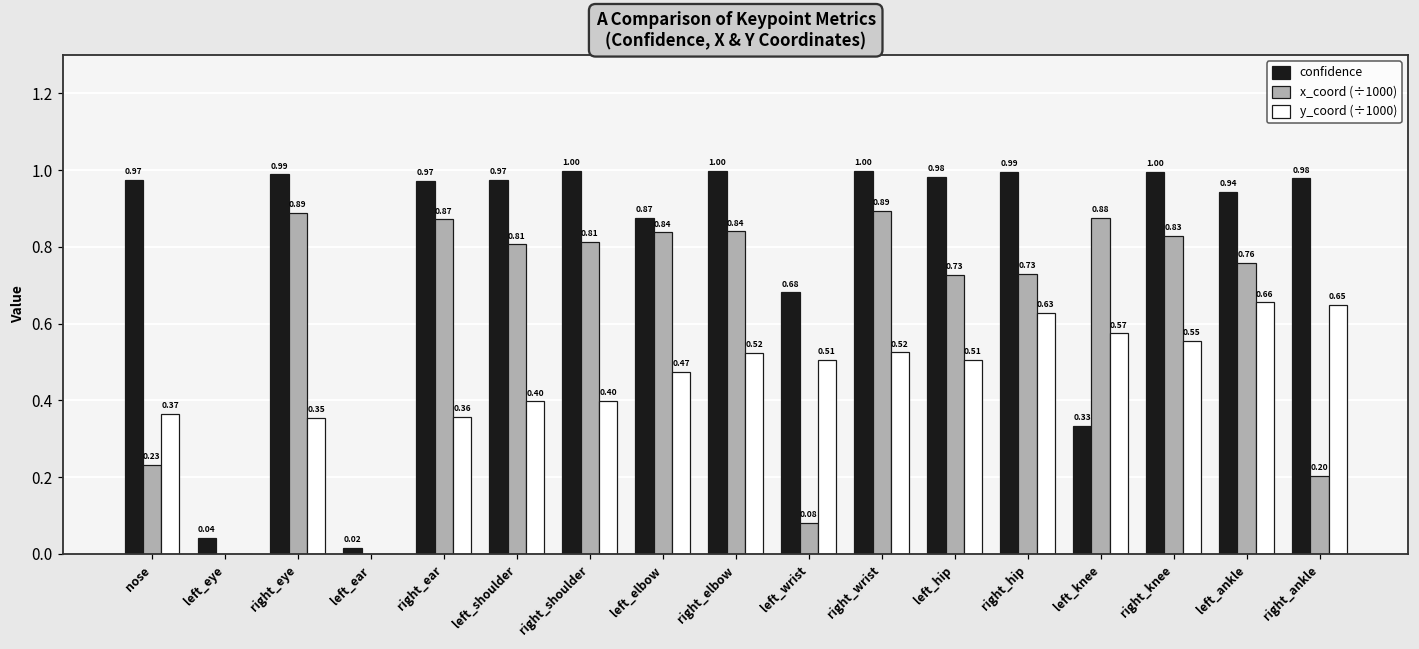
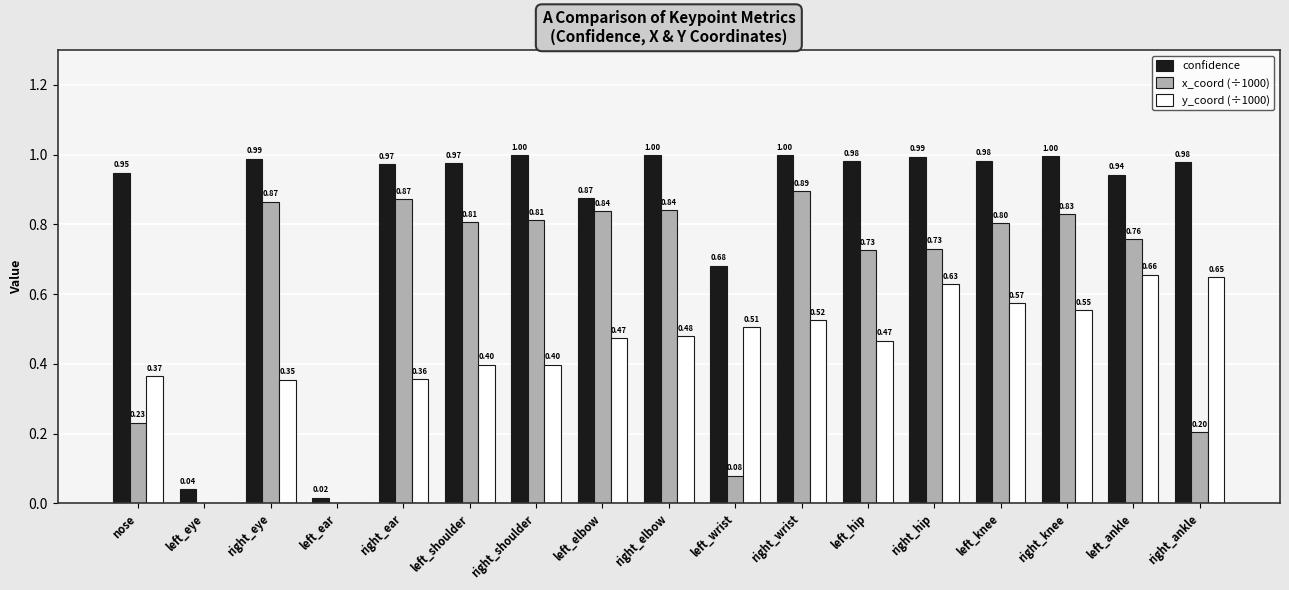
confidence, nose: 0.97 -> 0.95
x_coord (÷1000), right_eye: 0.89 -> 0.87
y_coord (÷1000), right_elbow: 0.52 -> 0.48
y_coord (÷1000), left_hip: 0.51 -> 0.47
confidence, left_knee: 0.33 -> 0.98
x_coord (÷1000), left_knee: 0.88 -> 0.80
